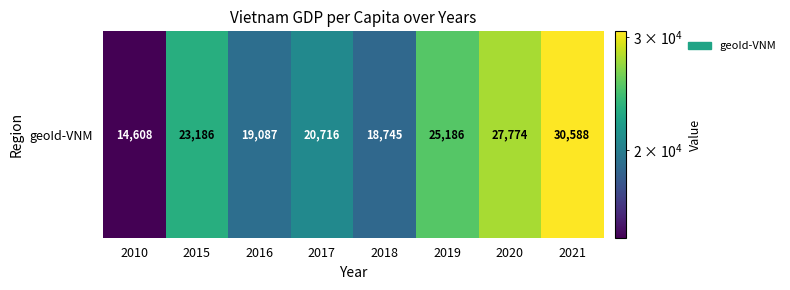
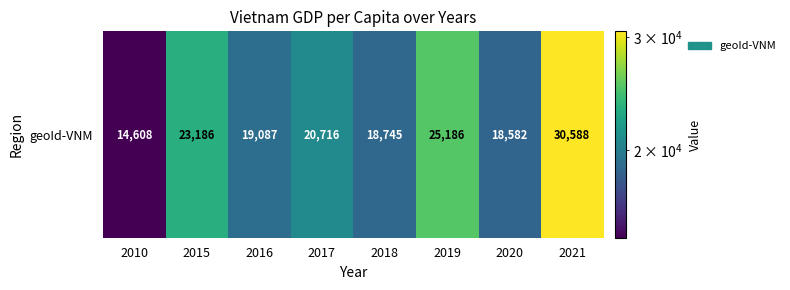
geoId-VNM, 2020: 27,774 -> 18,582
